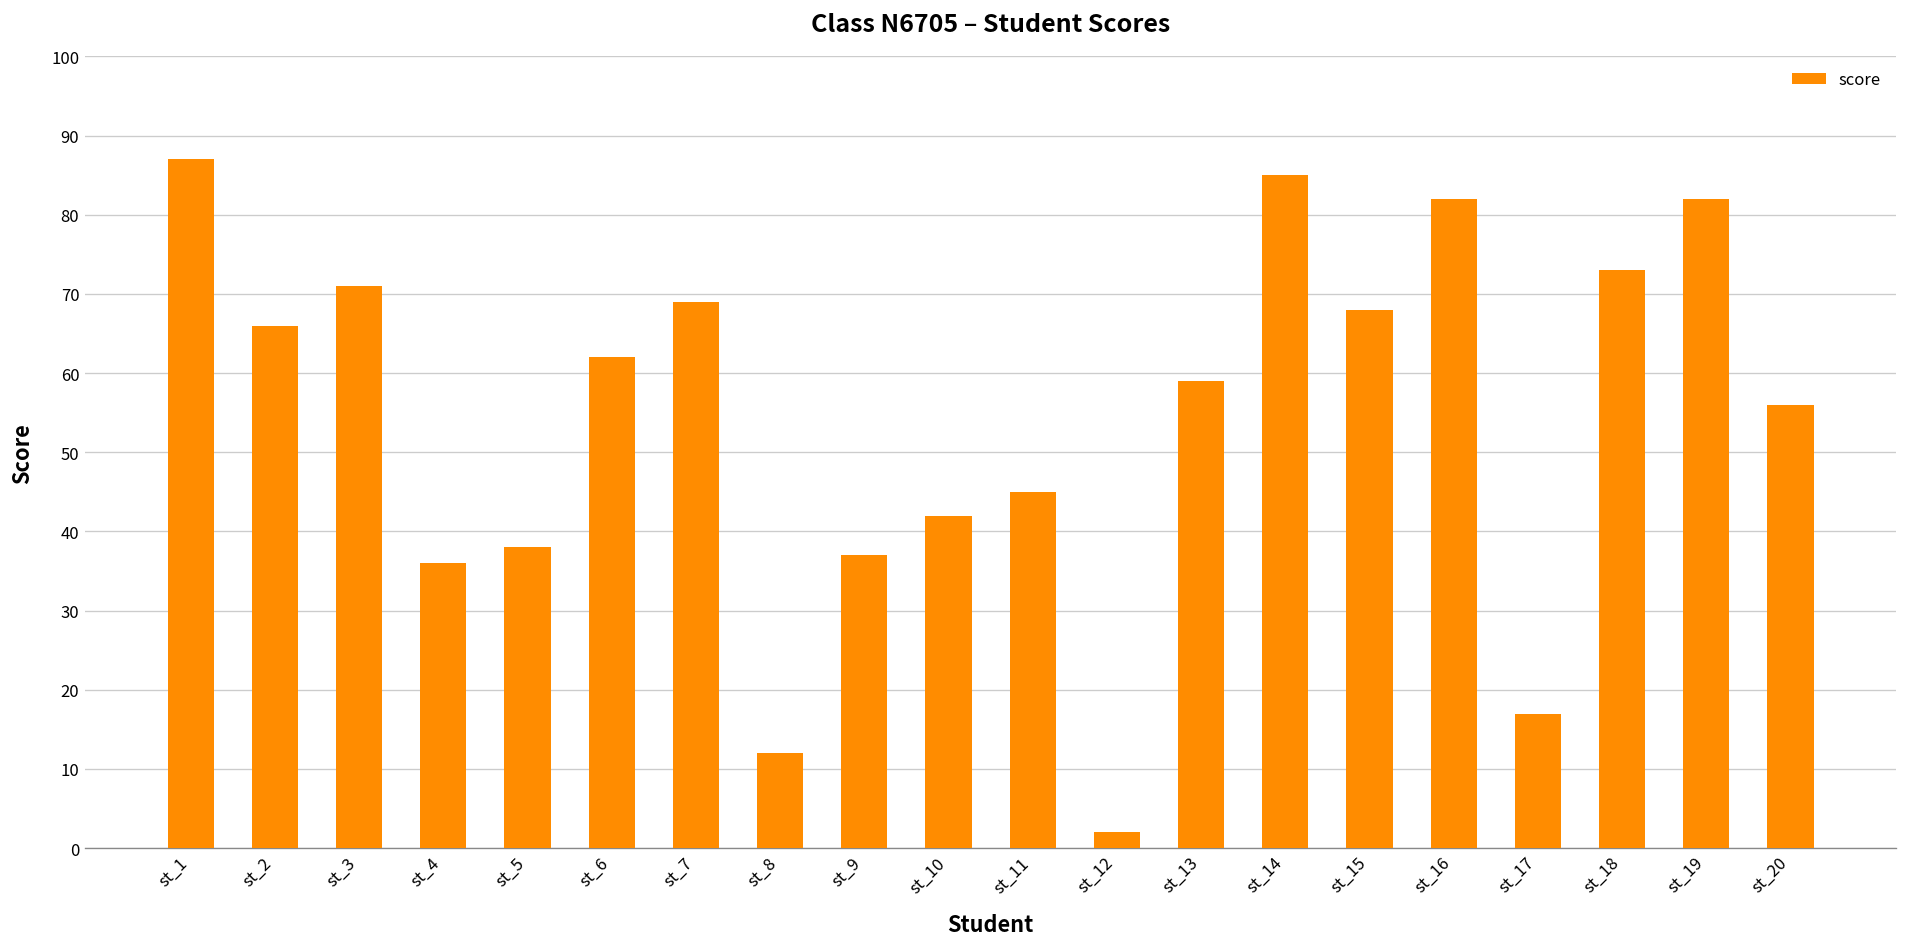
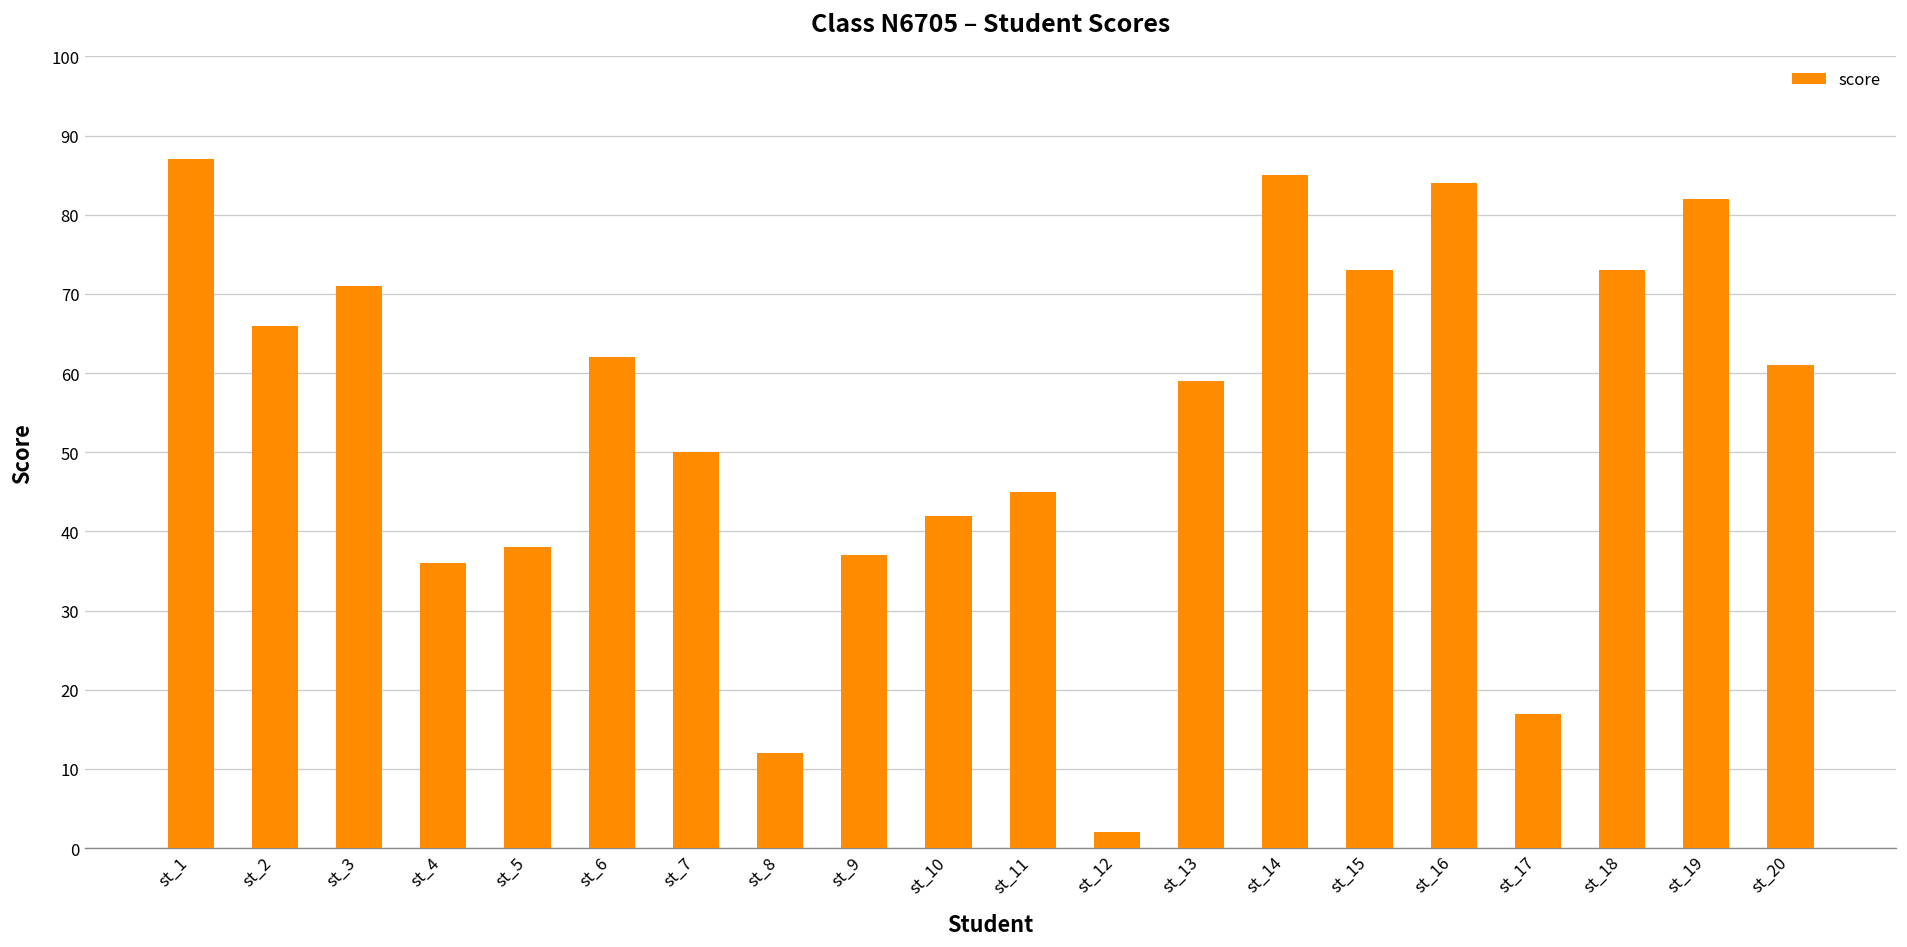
st_7: 69 -> 50
st_15: 68 -> 73
st_16: 82 -> 84
st_20: 56 -> 61
